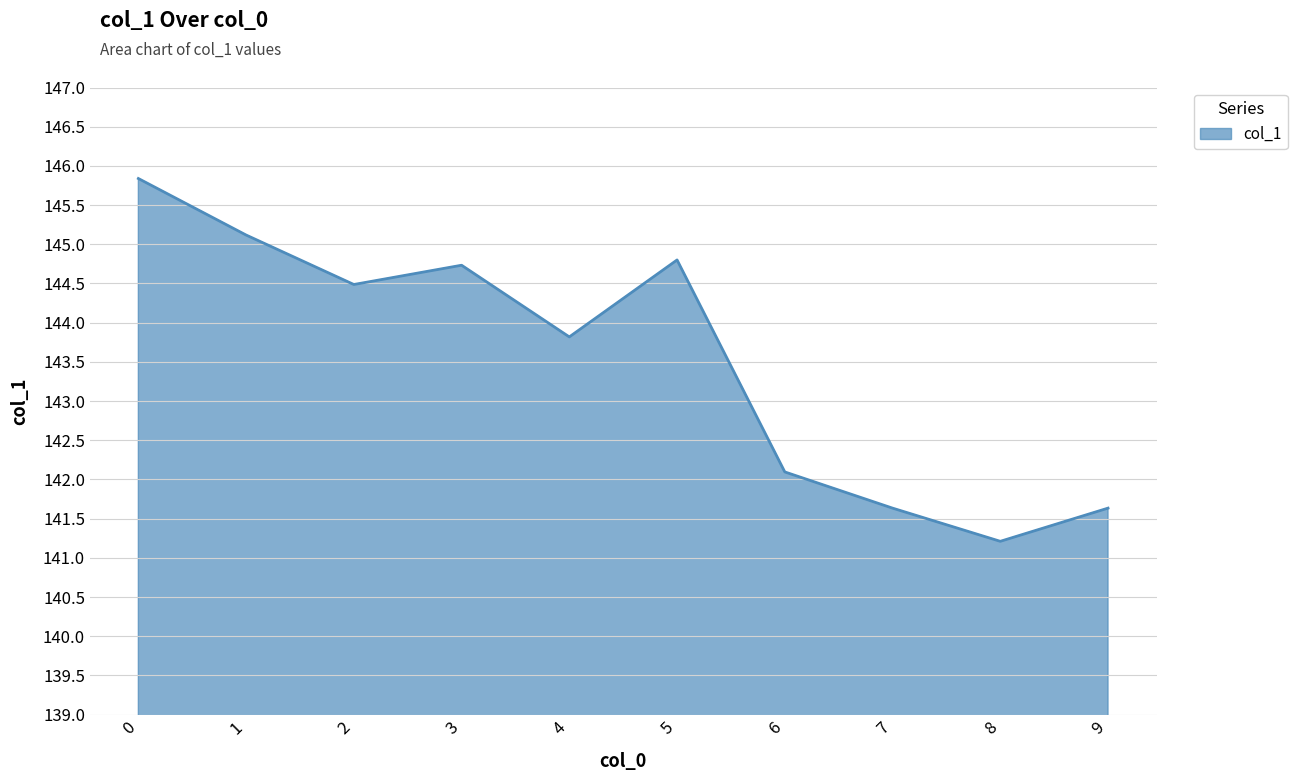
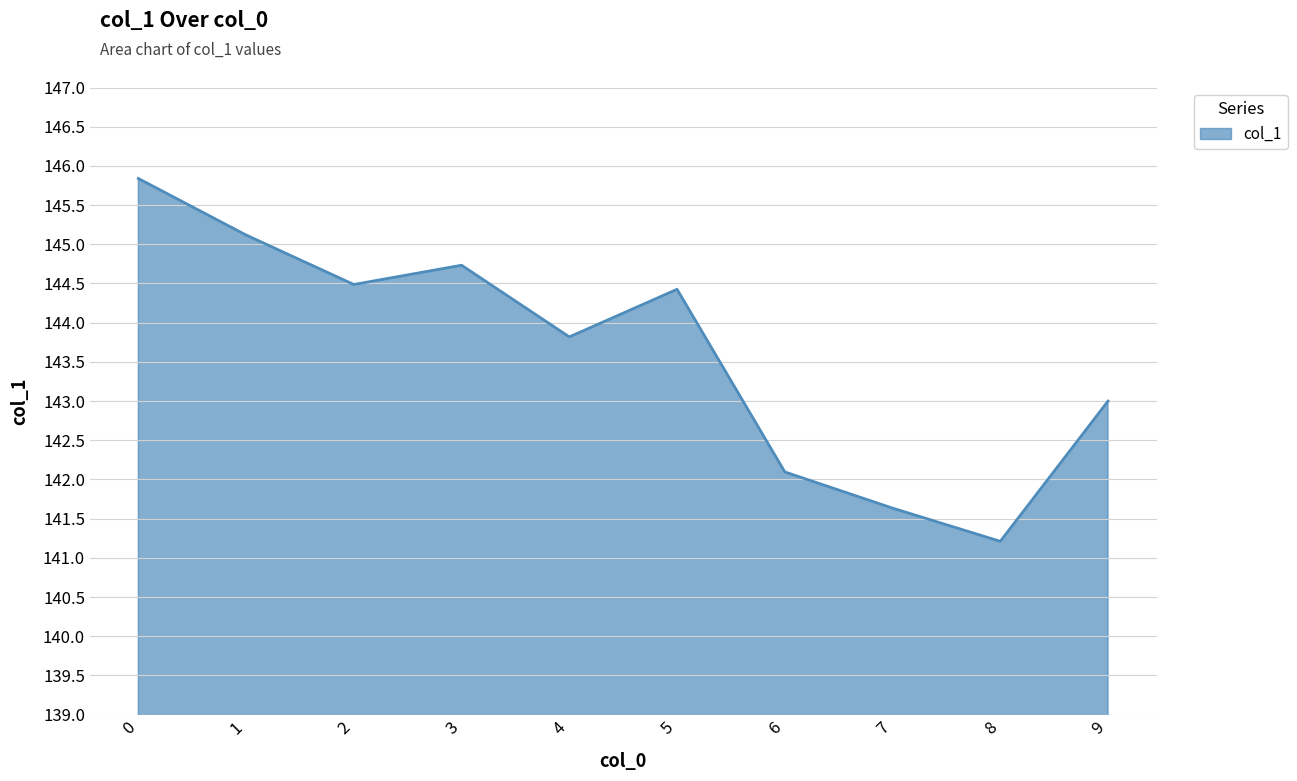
5: 144.8 -> 144.4
9: 141.6 -> 143.0
